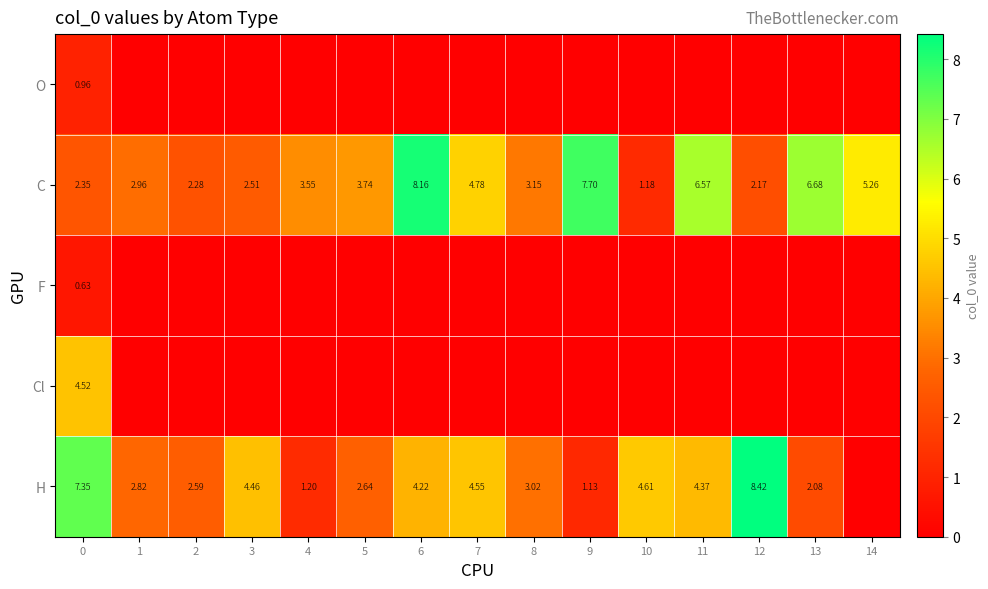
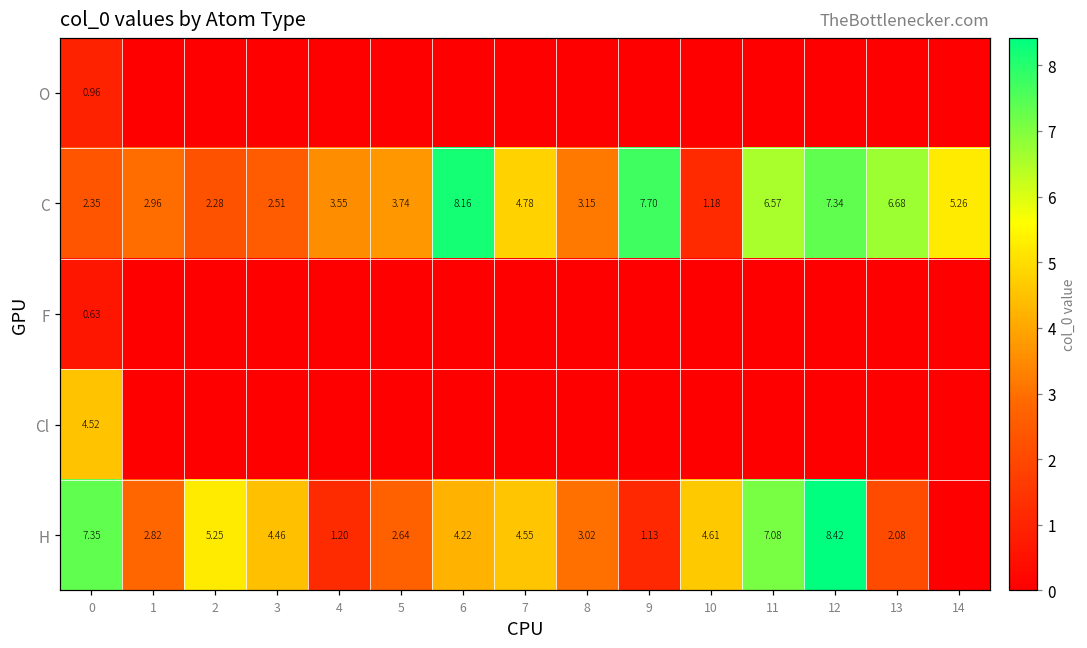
C, 12: 2.17 -> 7.34
H, 2: 2.59 -> 5.25
H, 11: 4.37 -> 7.08
